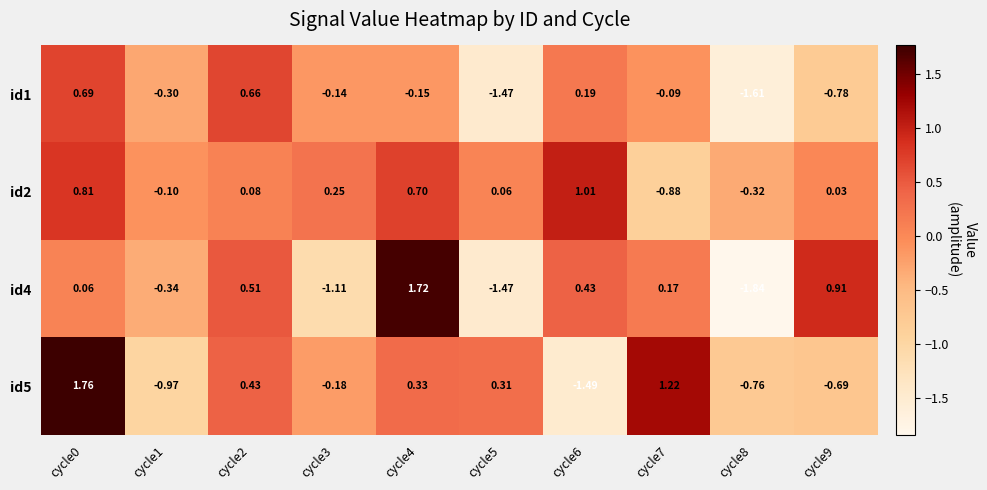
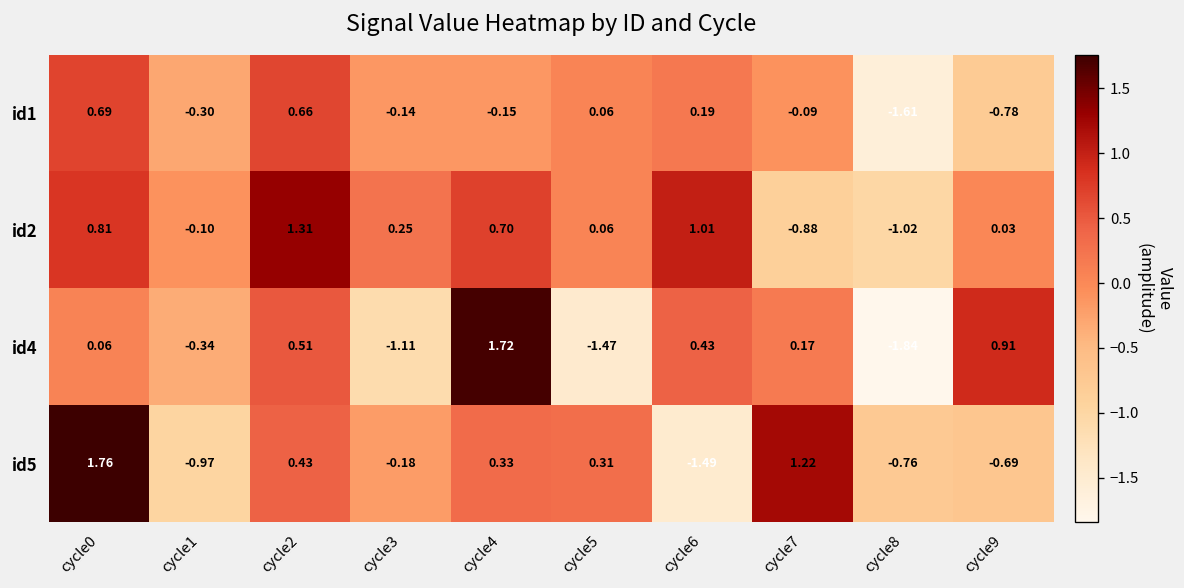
id1, cycle5: -1.47 -> 0.06
id2, cycle2: 0.08 -> 1.31
id2, cycle8: -0.32 -> -1.02
